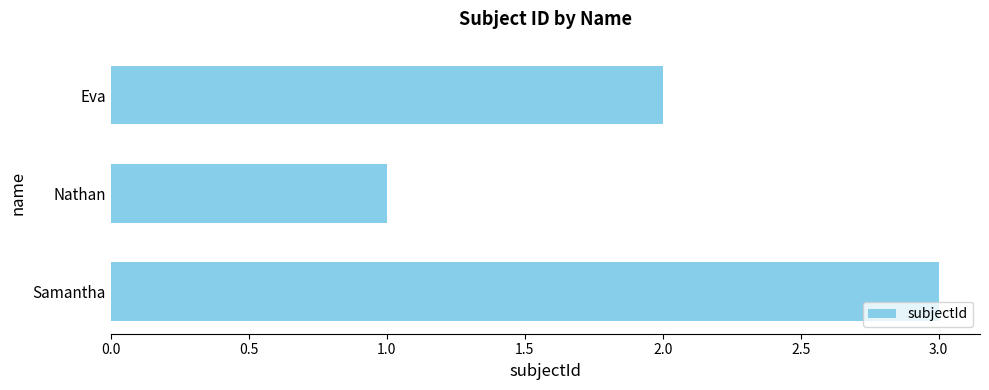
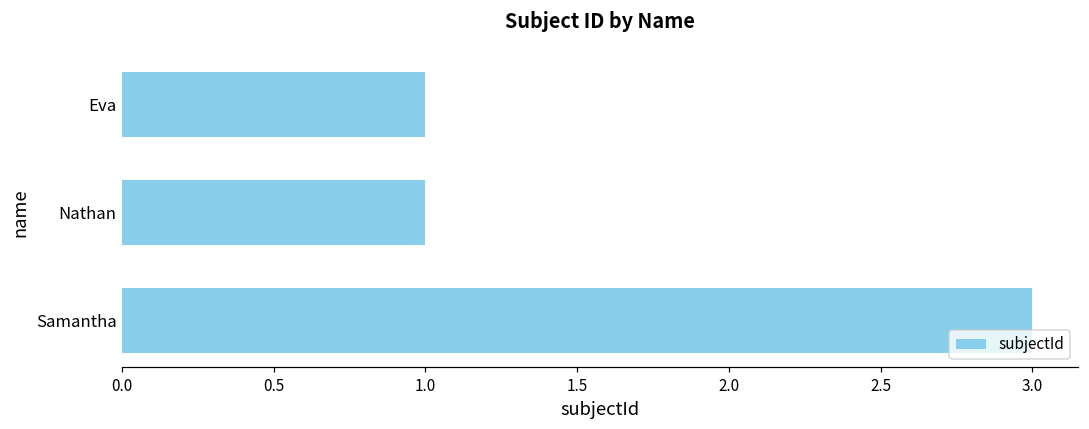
Eva: 2 -> 1
